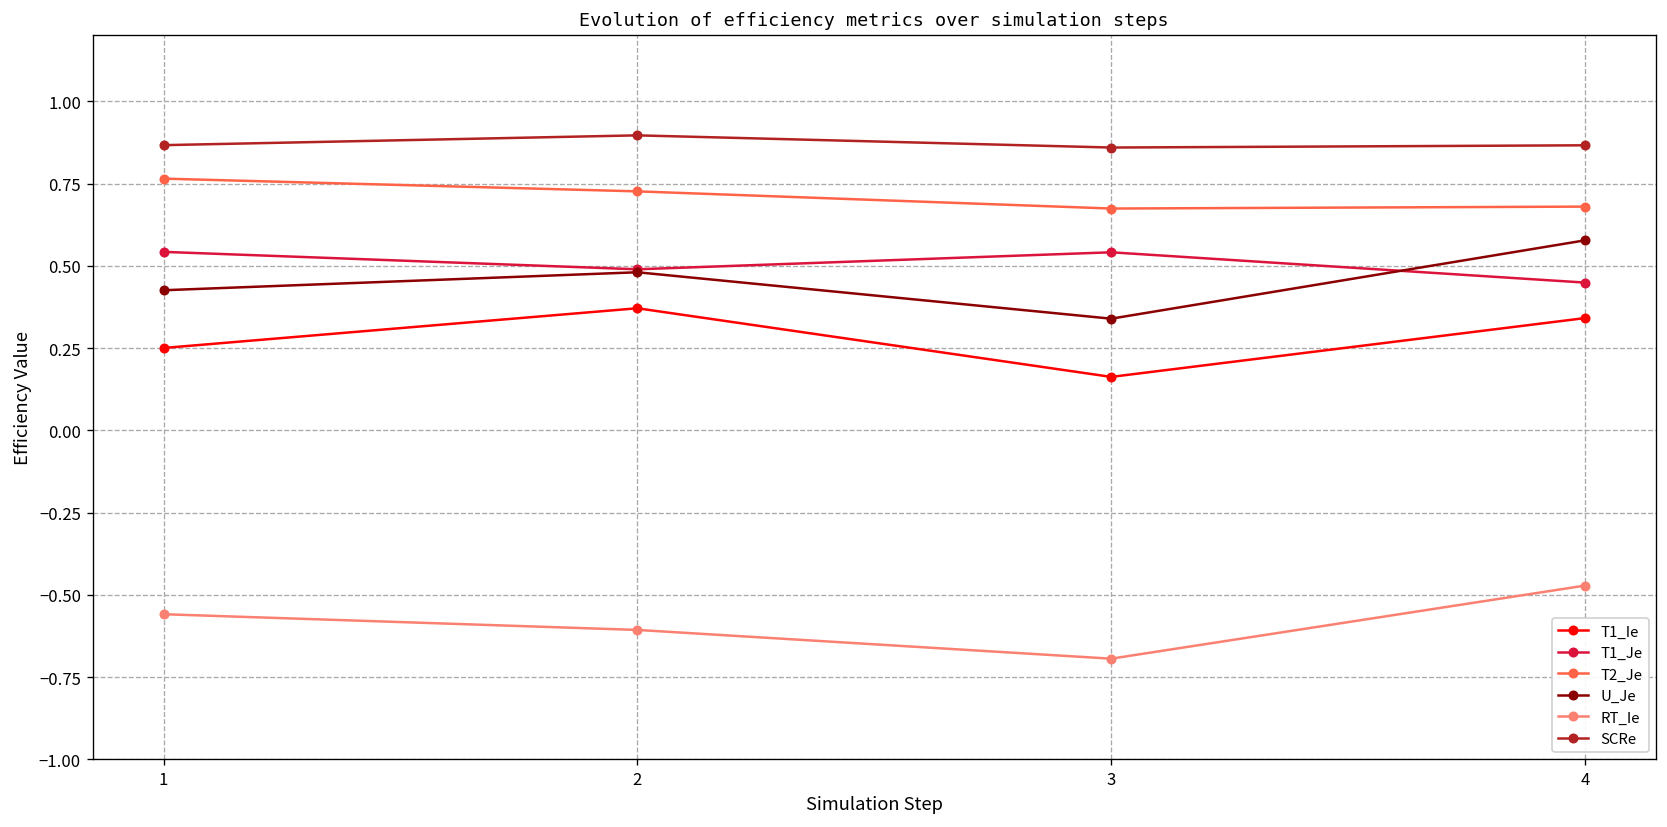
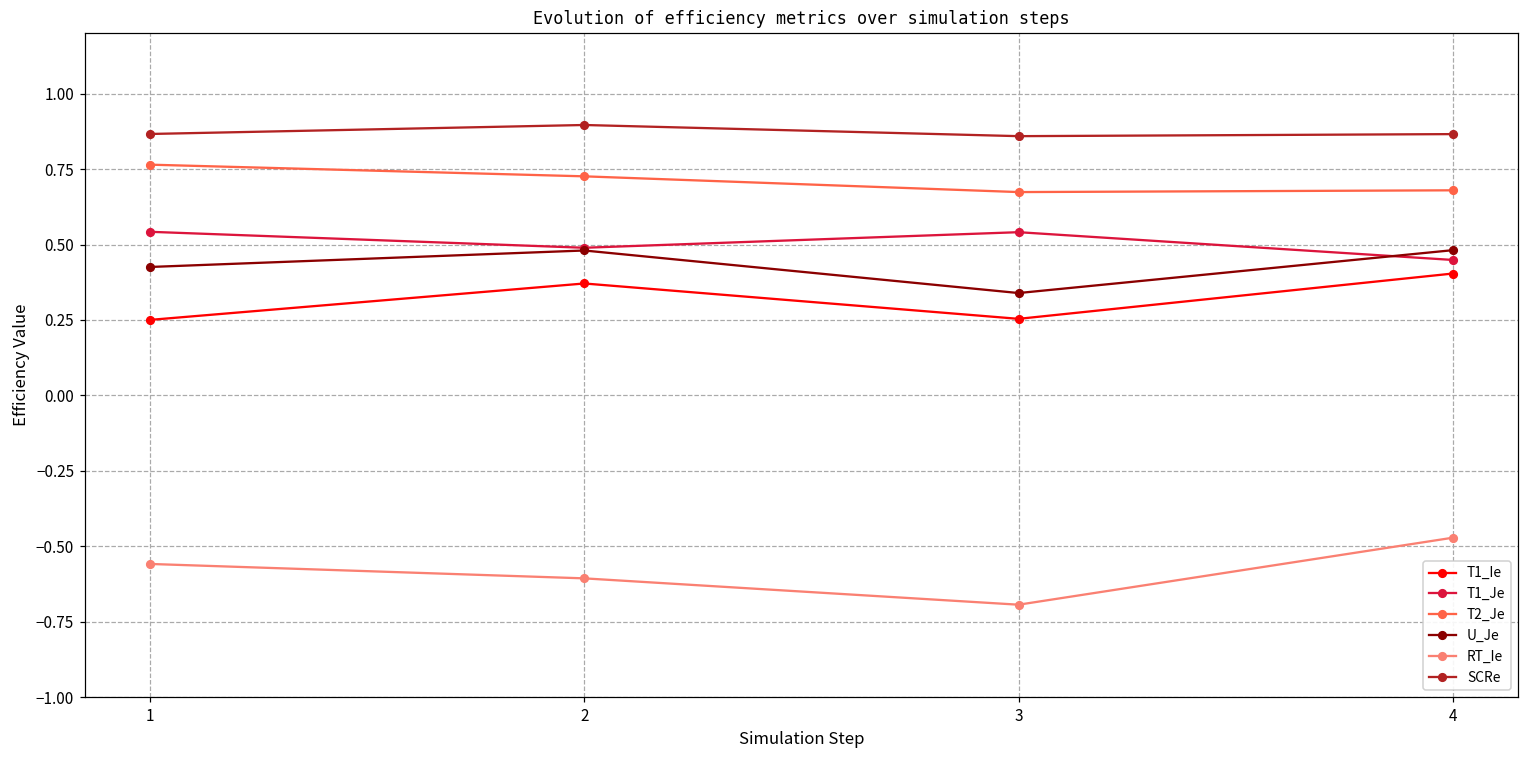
T1_Ie, 3: 0.16 -> 0.25
T1_Ie, 4: 0.34 -> 0.40
U_Je, 4: 0.58 -> 0.48
